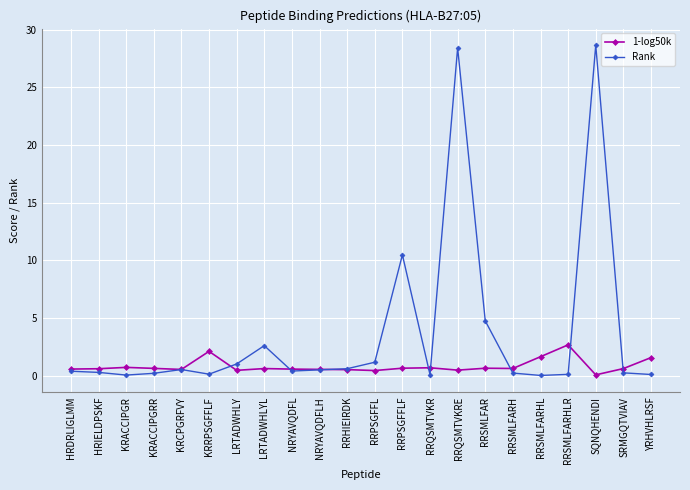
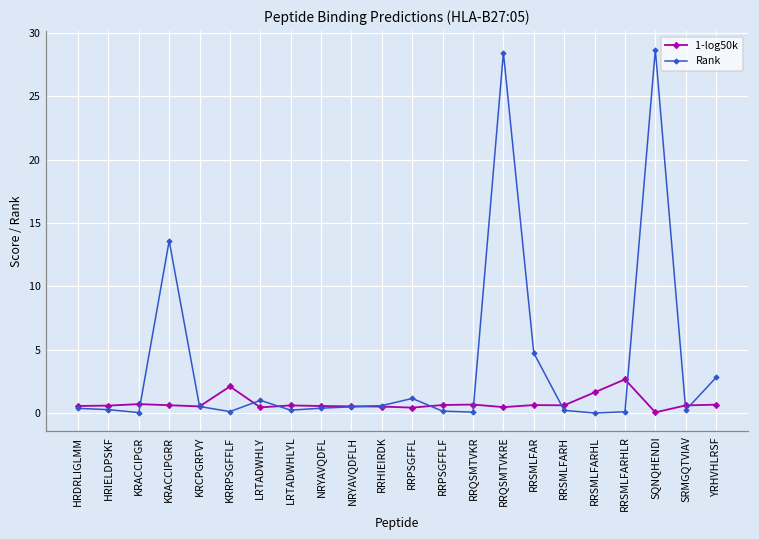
Rank, KRACCIPGRR: 0.2 -> 13.6
Rank, LRTADWHLYL: 2.6 -> 0.2
Rank, RRPSGFFLF: 10.5 -> 0.2
1-log50k, YRHVHLRSF: 1.6 -> 0.7
Rank, YRHVHLRSF: 0.1 -> 2.8
